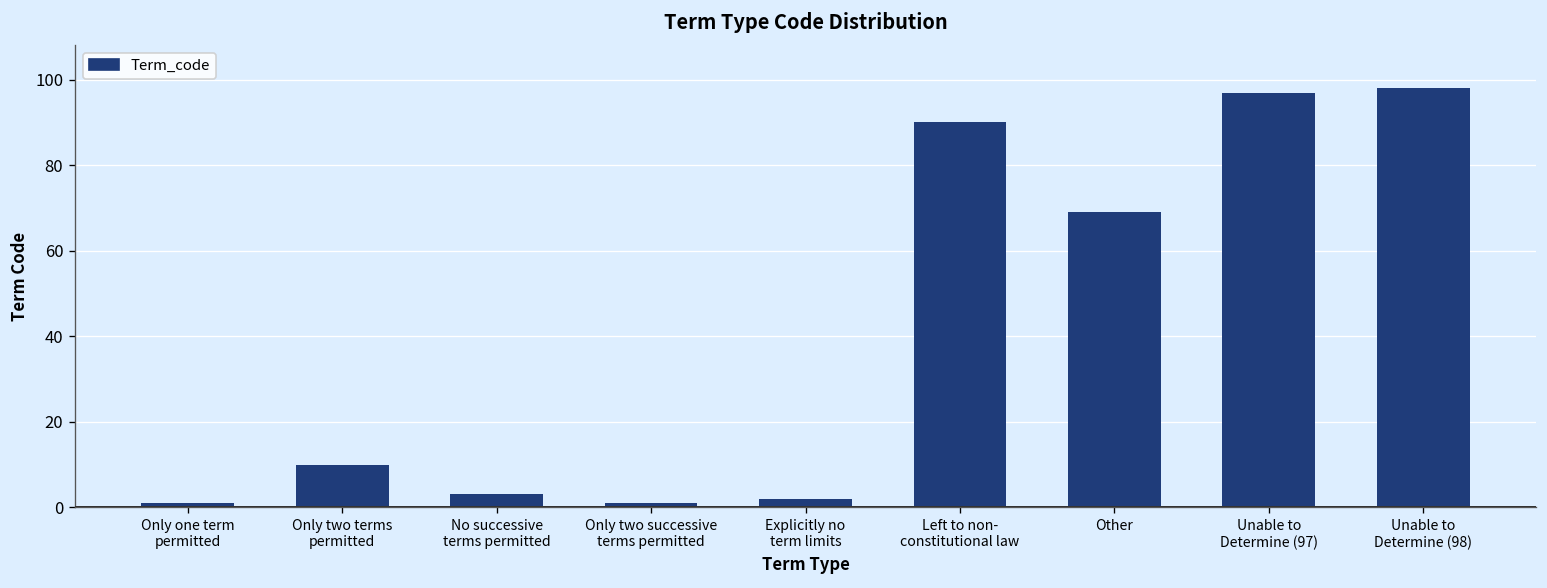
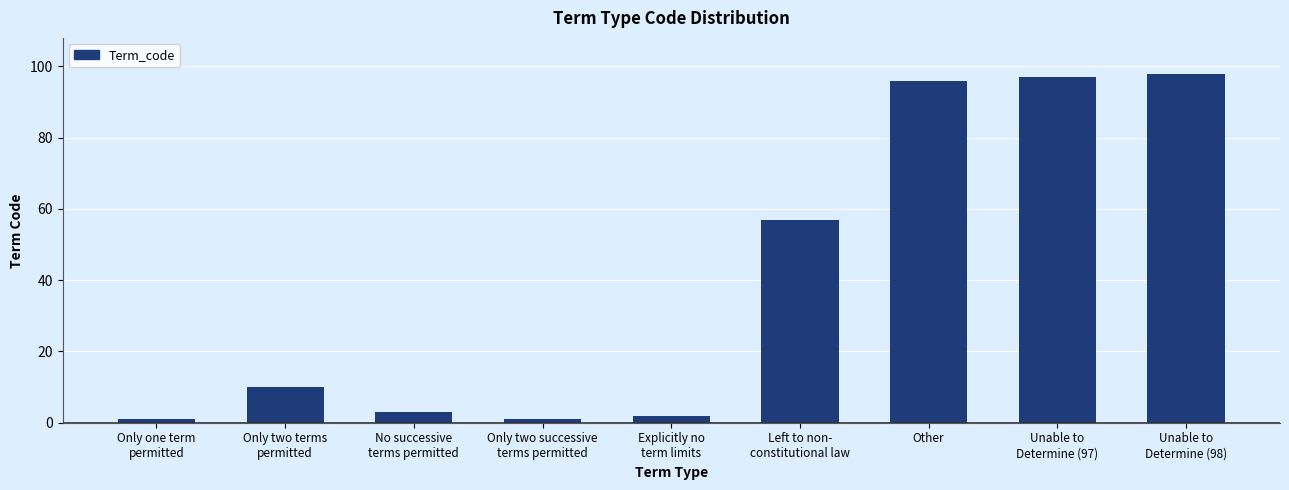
Left to non- constitutional law: 90 -> 57
Other: 69 -> 96
